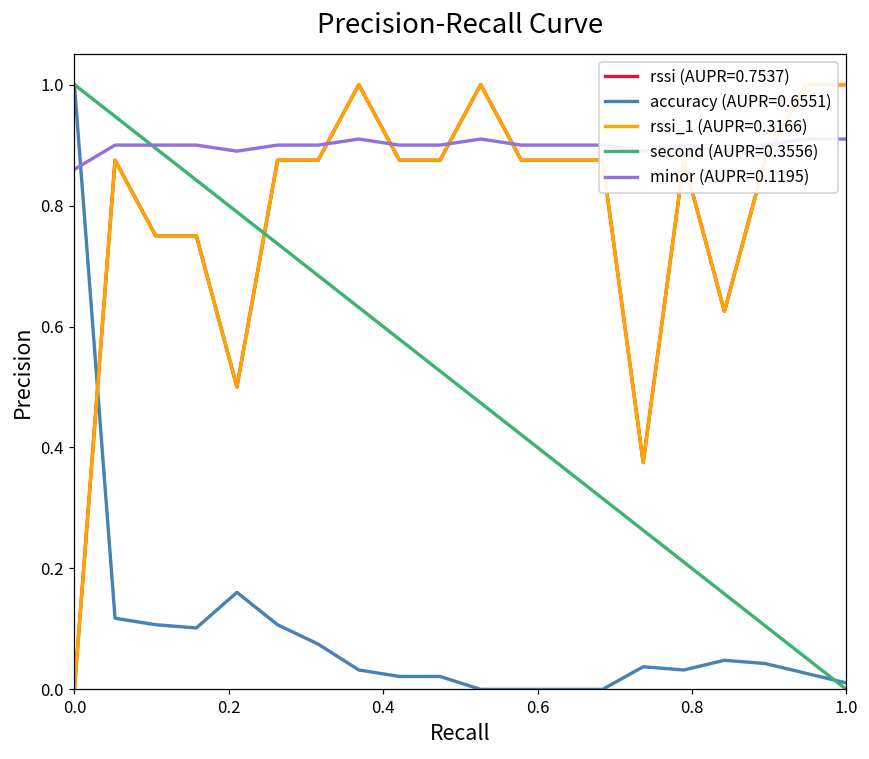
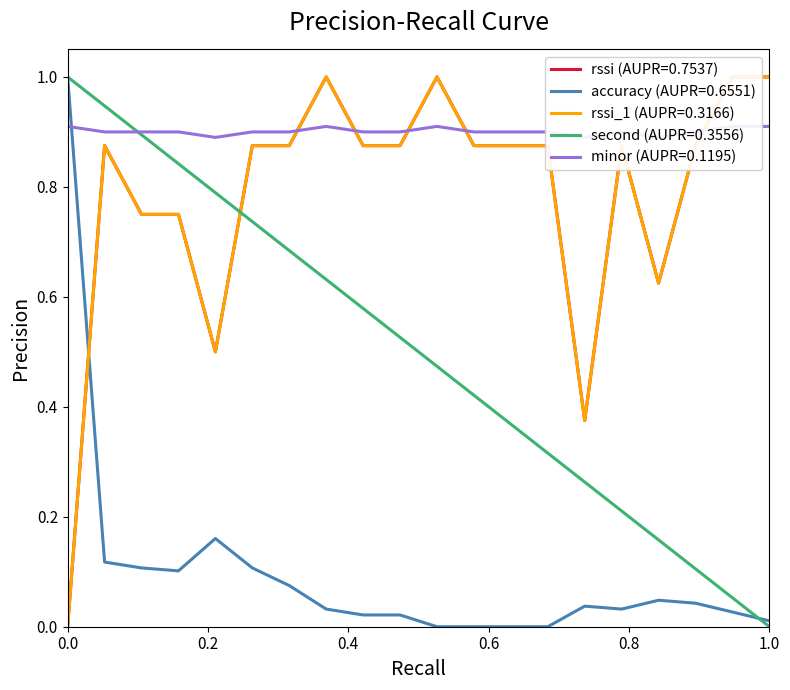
minor (AUPR=0.1195), 0.0: 0.86 -> 0.91
